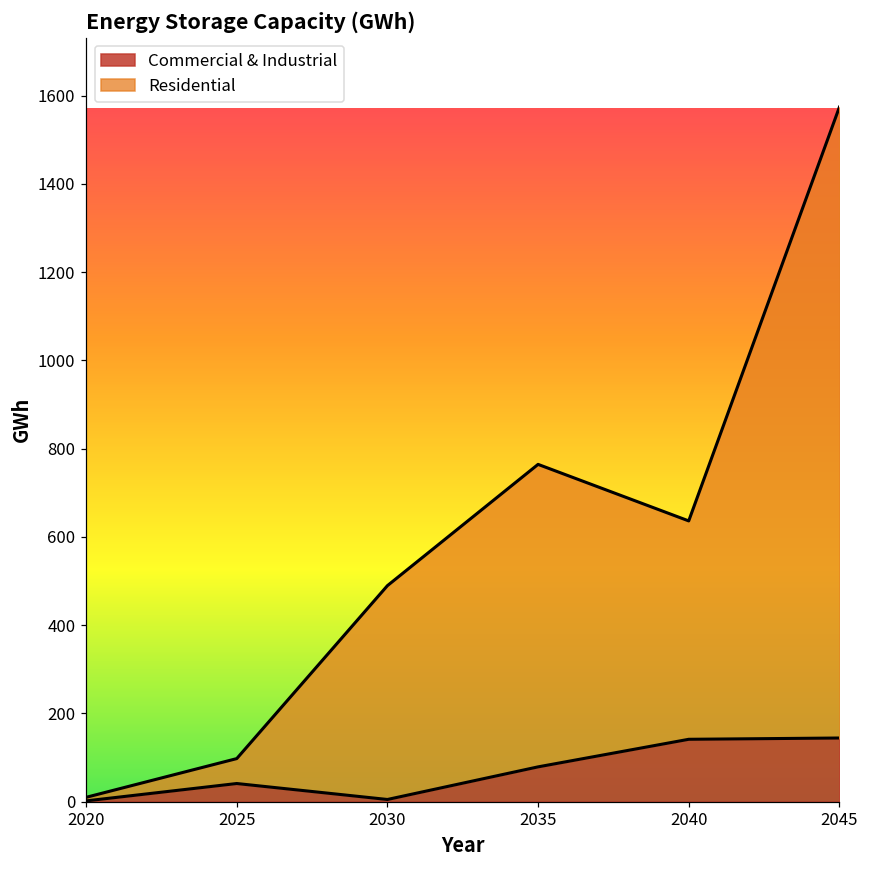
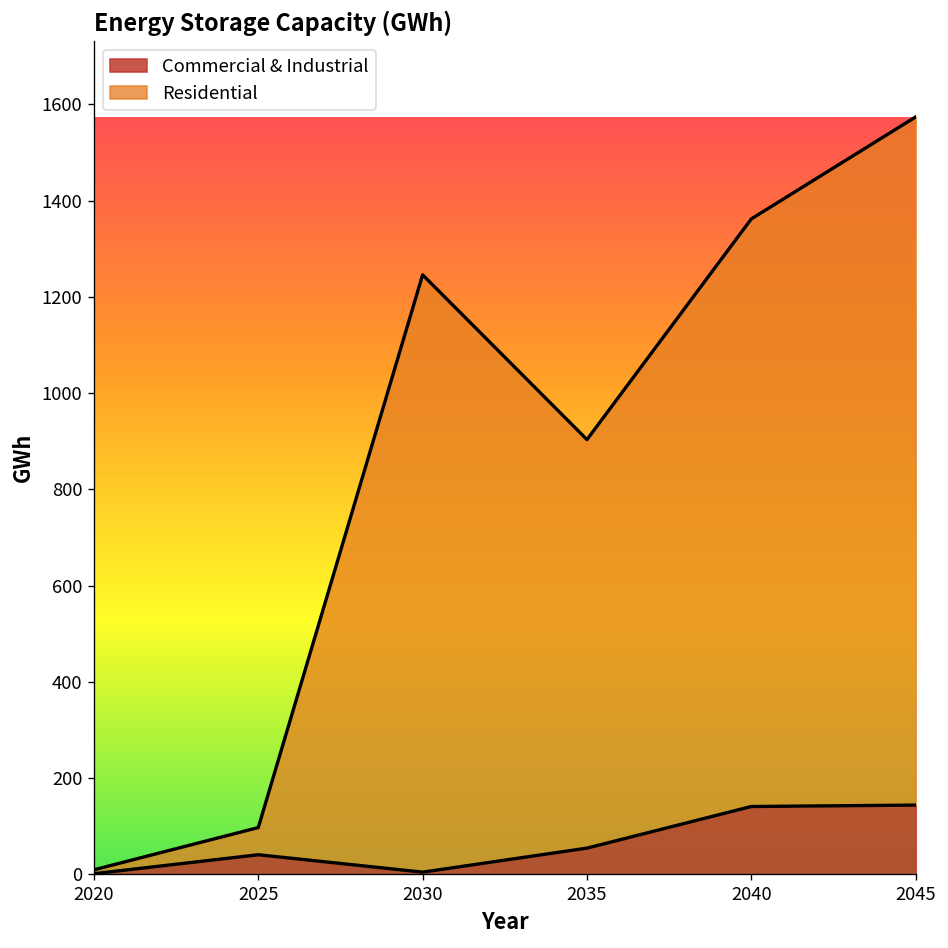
Residential, 2030: 480 -> 1240
Commercial & Industrial, 2035: 80 -> 50
Residential, 2035: 690 -> 850
Residential, 2040: 500 -> 1220
